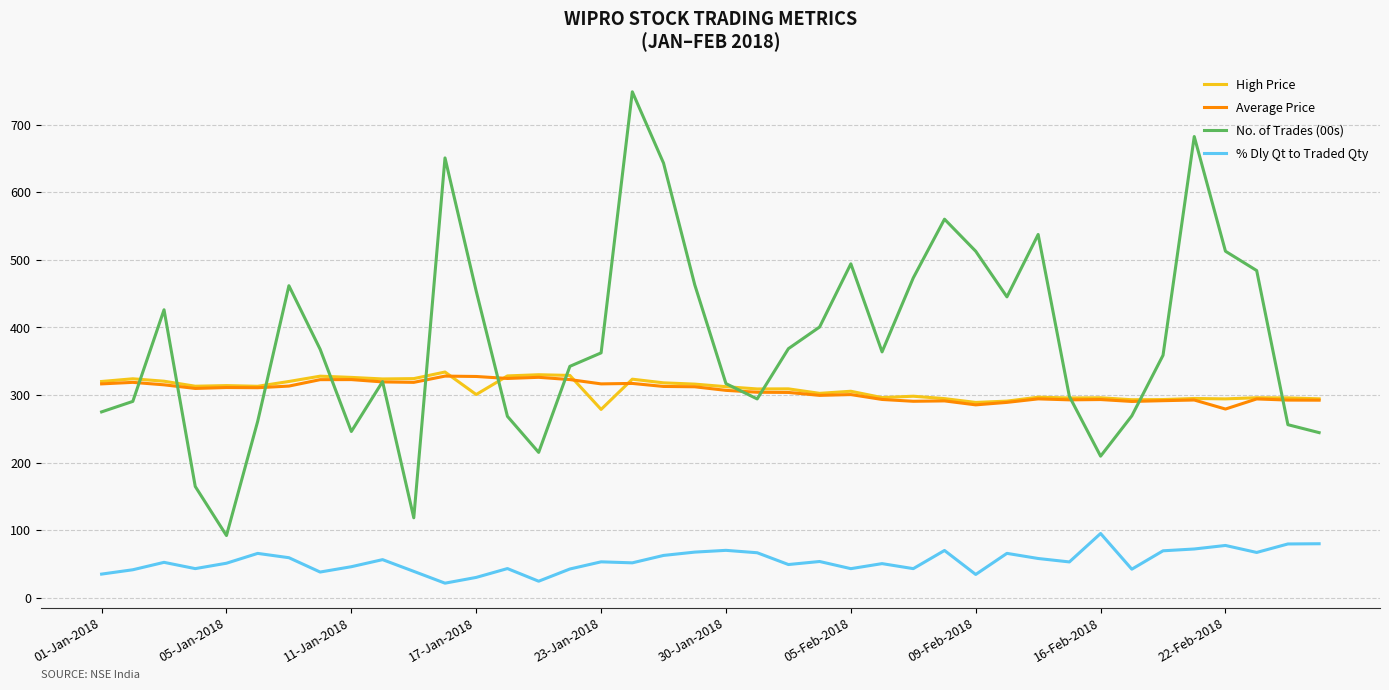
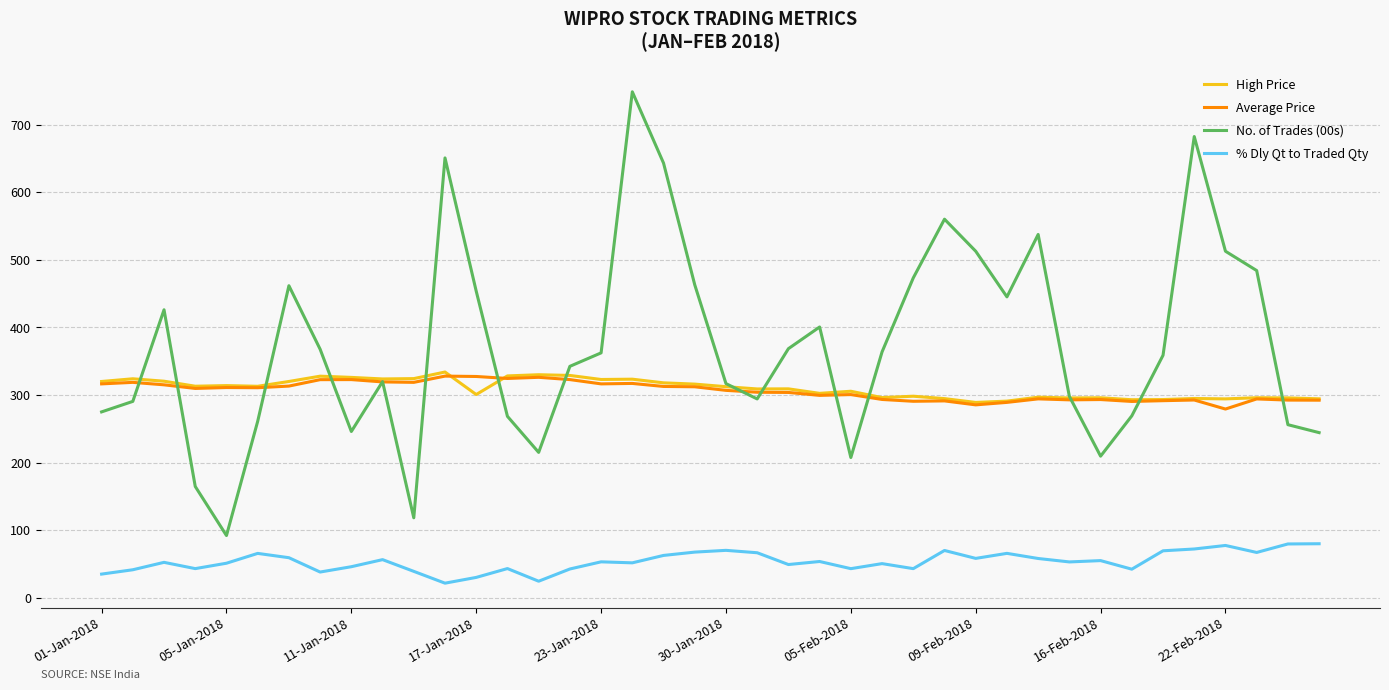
High Price, 23-Jan-2018: 280 -> 320
No. of Trades (00s), 05-Feb-2018: 490 -> 210
% Dly Qt to Traded Qty, 09-Feb-2018: 30 -> 60
% Dly Qt to Traded Qty, 16-Feb-2018: 100 -> 50
